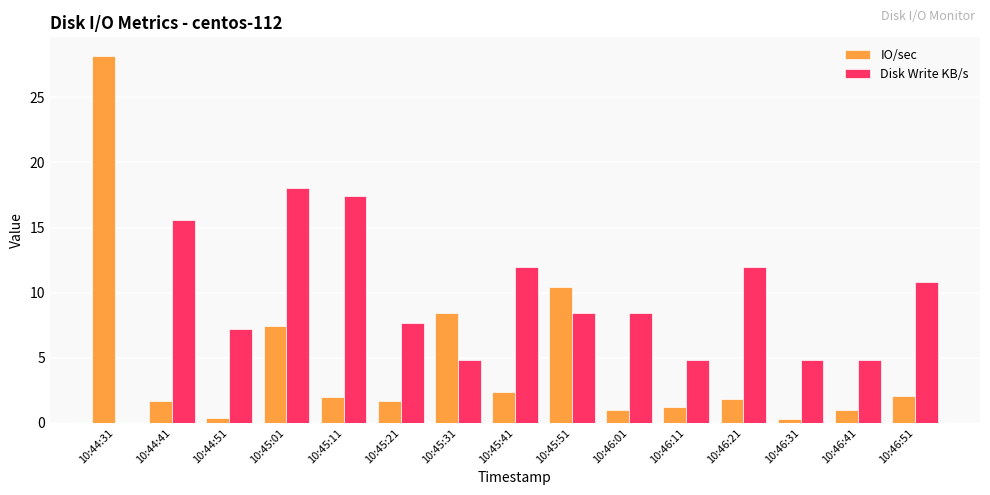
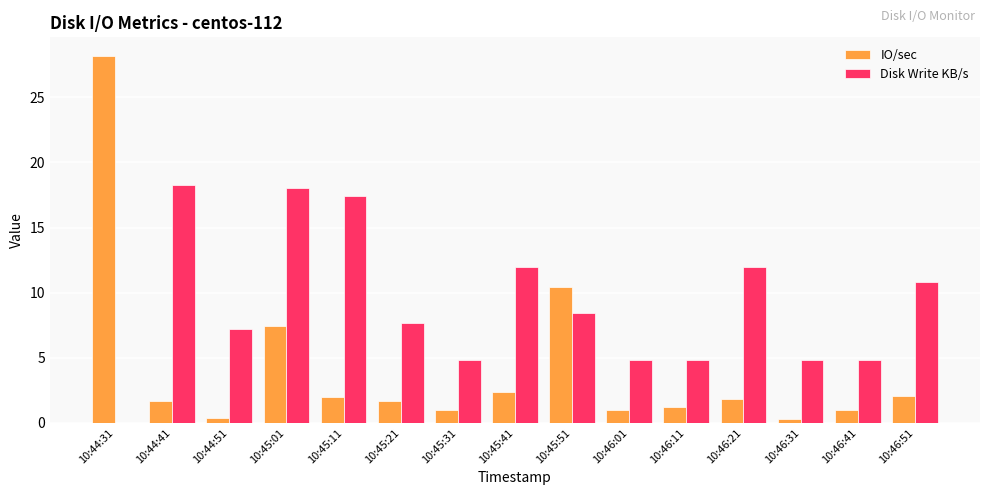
Disk Write KB/s, 10:44:41: 15.6 -> 18.3
IO/sec, 10:45:31: 8.4 -> 1.0
Disk Write KB/s, 10:46:01: 8.4 -> 4.8
